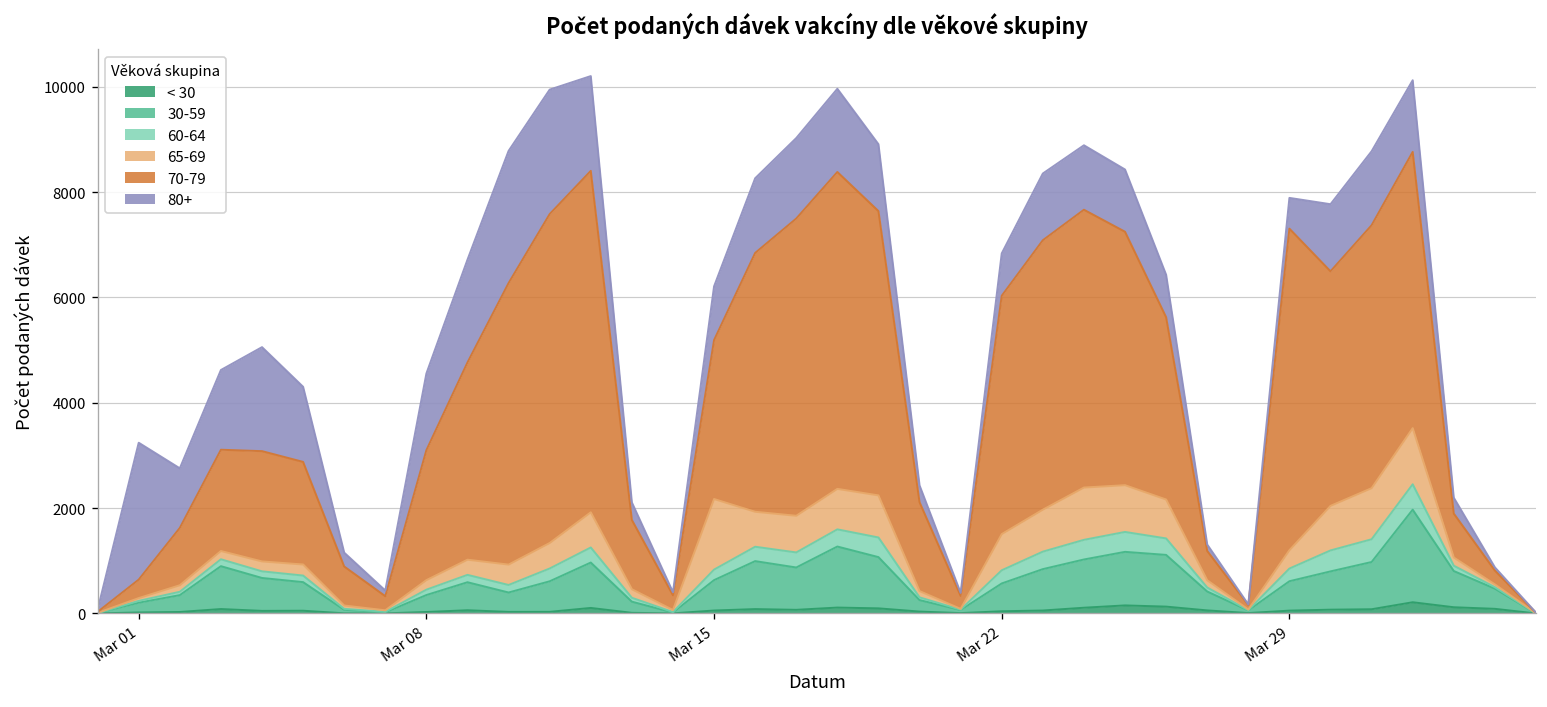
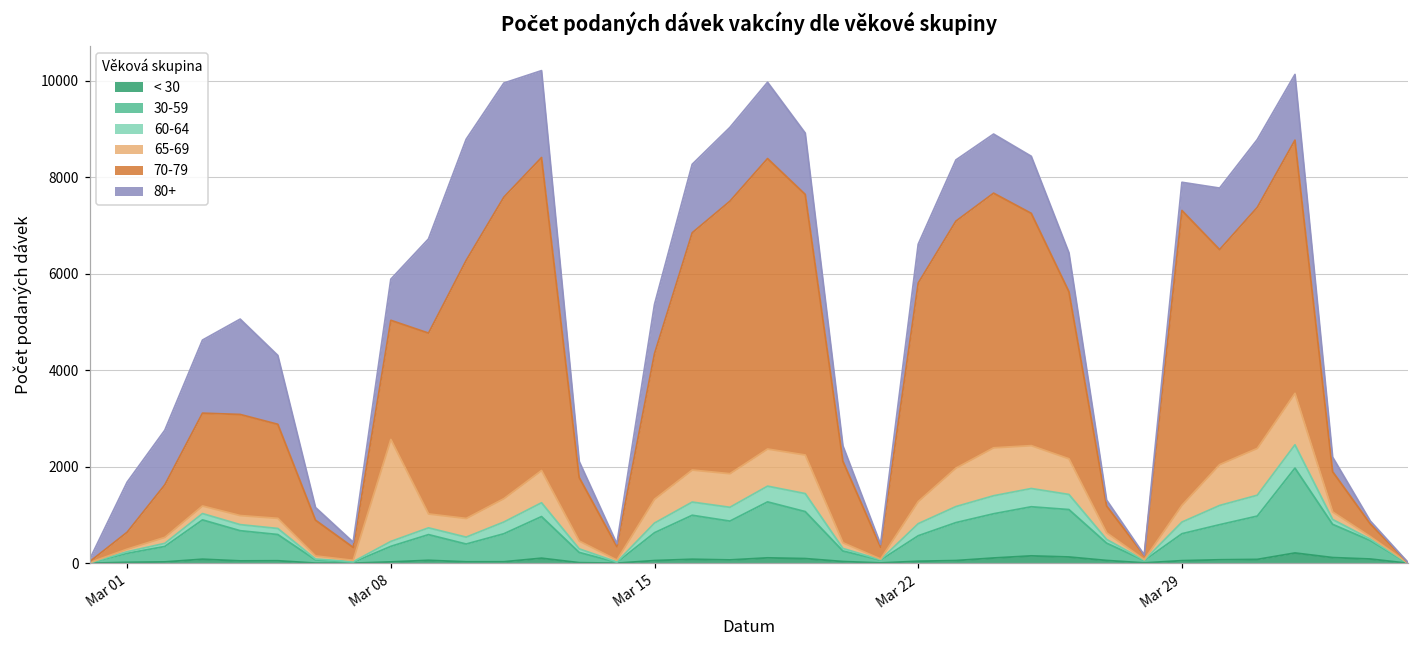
80+, Mar 01: 2600 -> 1000
65-69, Mar 08: 200 -> 2100
80+, Mar 08: 1500 -> 900
65-69, Mar 15: 1300 -> 500
65-69, Mar 22: 700 -> 500
